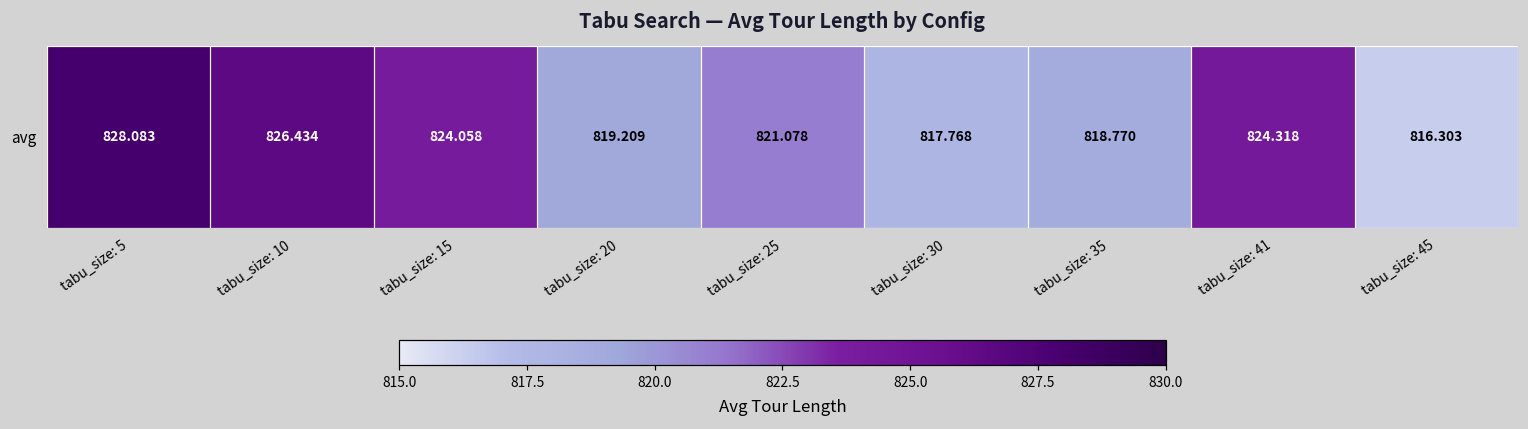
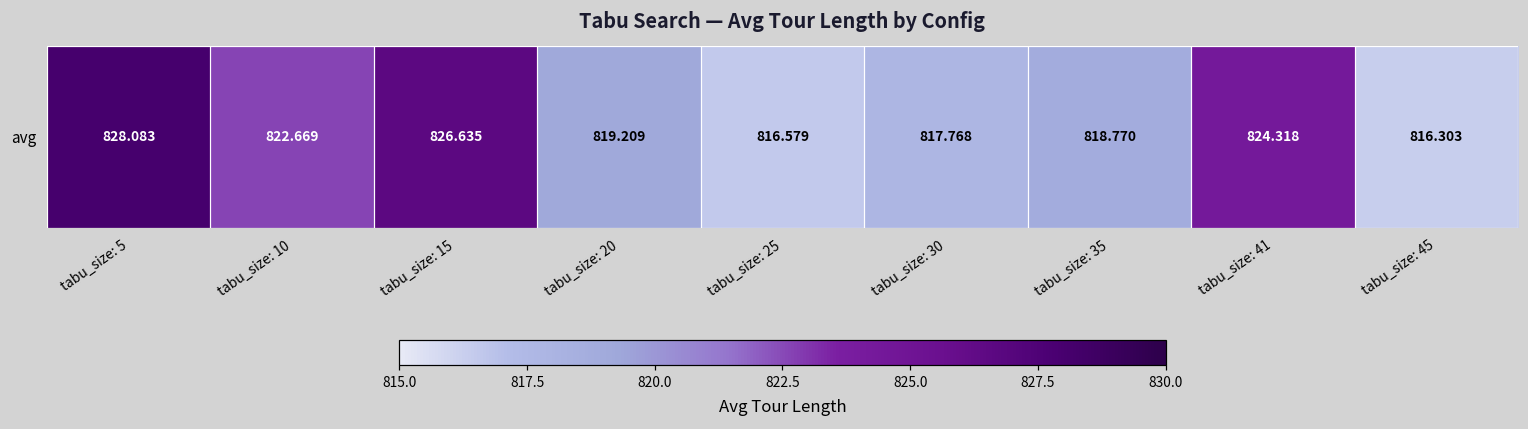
avg, tabu_size: 10: 826.434 -> 822.669
avg, tabu_size: 15: 824.058 -> 826.635
avg, tabu_size: 25: 821.078 -> 816.579
